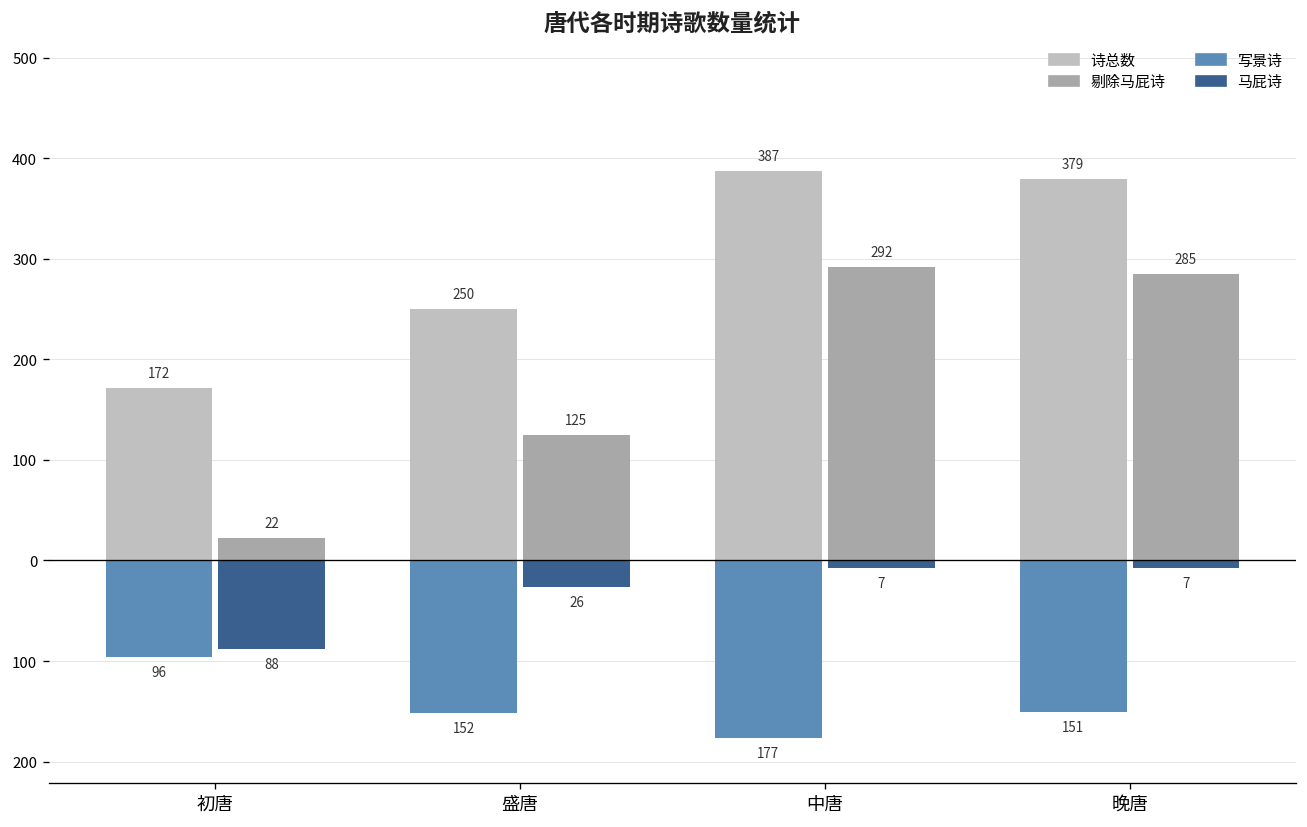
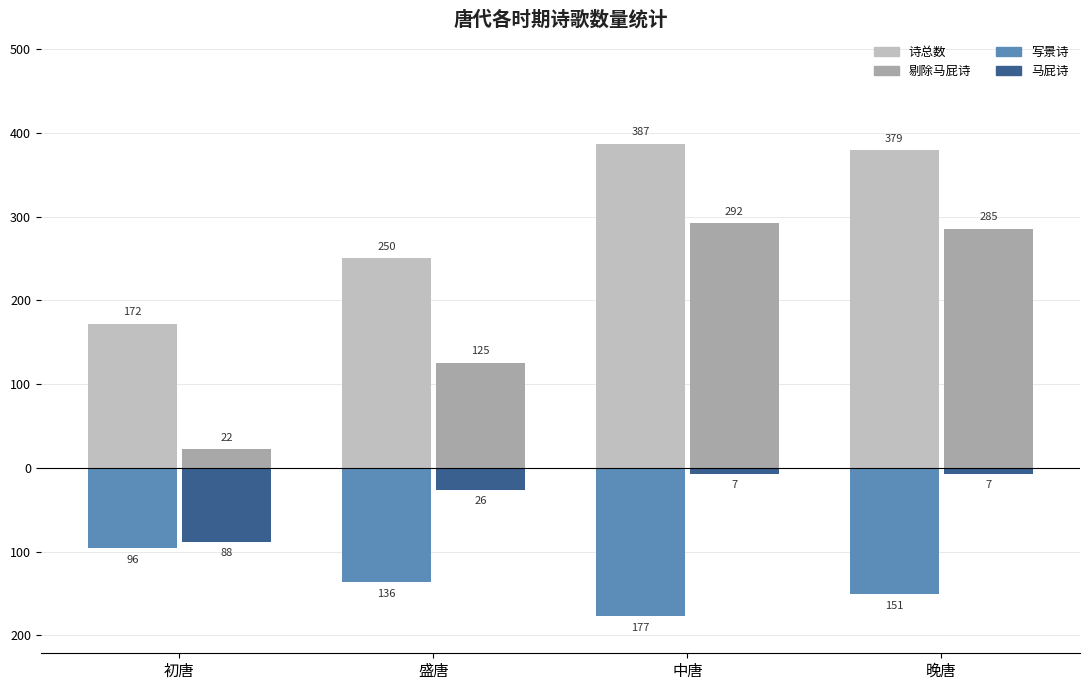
写景诗, 盛唐: 152 -> 136
